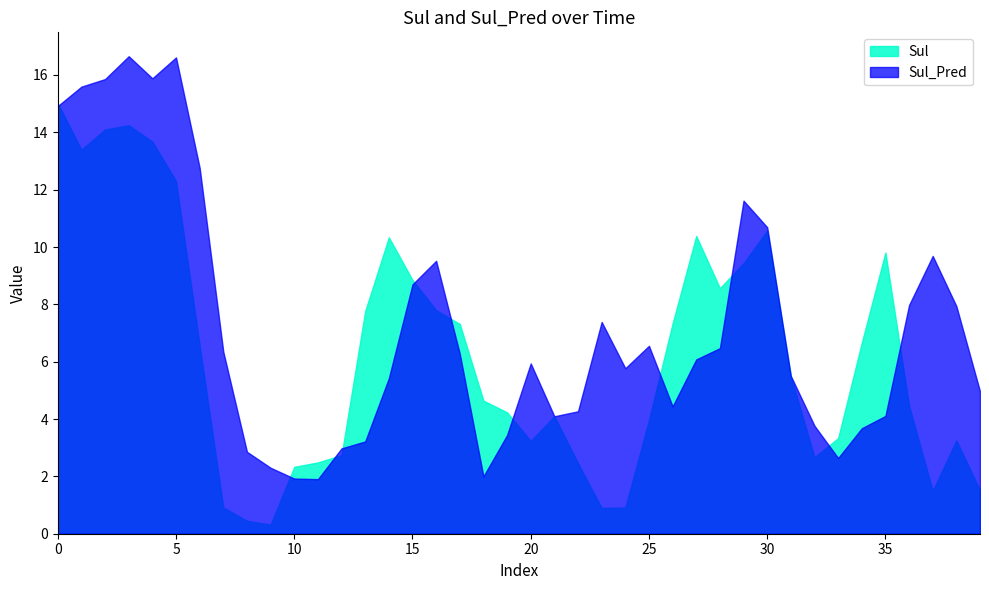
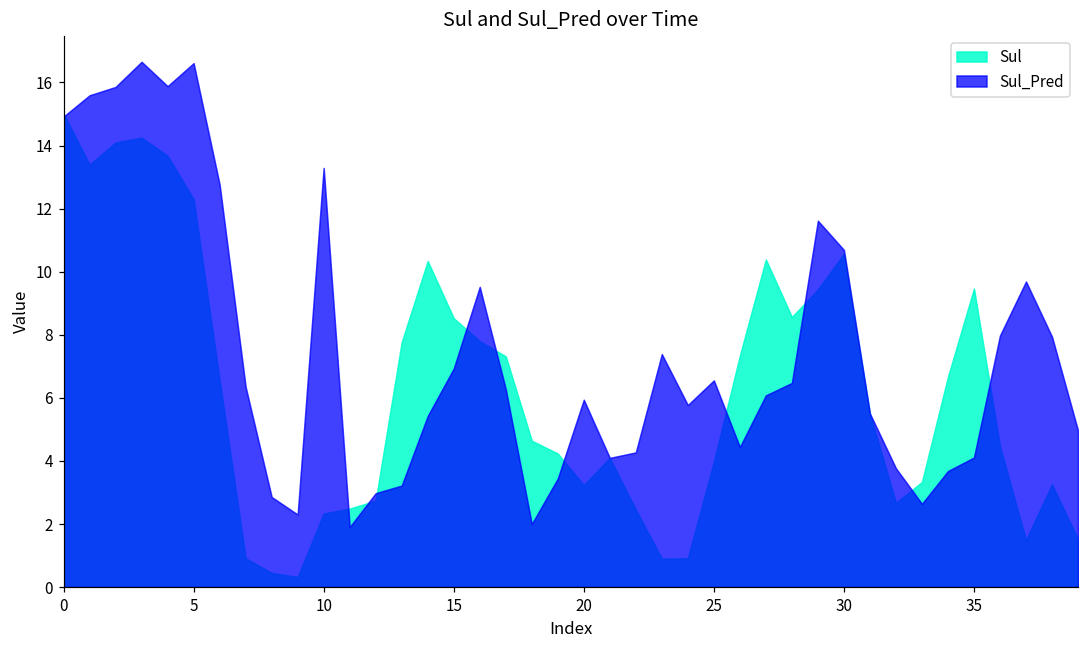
Sul_Pred, 10: 1.9 -> 13.3
Sul, 15: 8.9 -> 8.5
Sul_Pred, 15: 8.7 -> 6.9
Sul, 35: 9.8 -> 9.5
